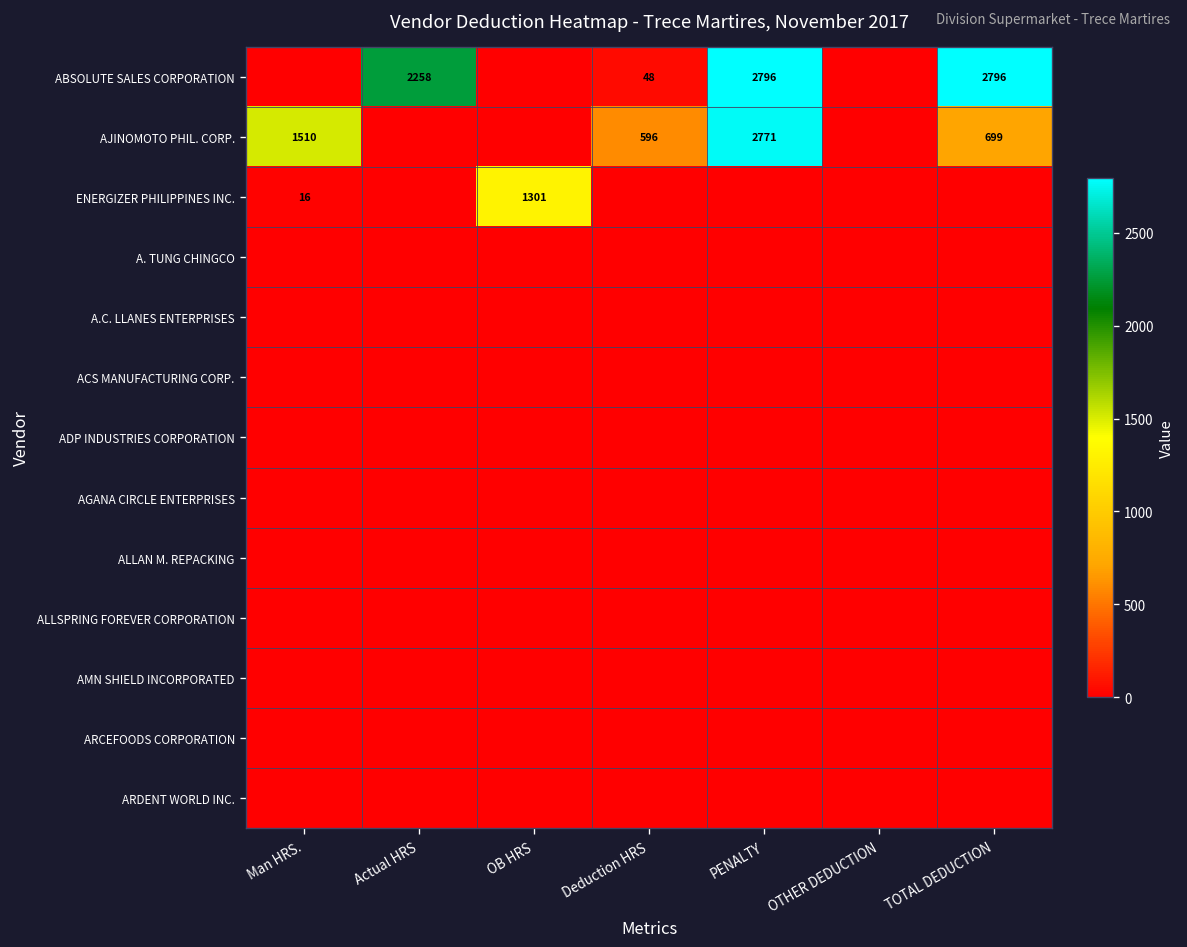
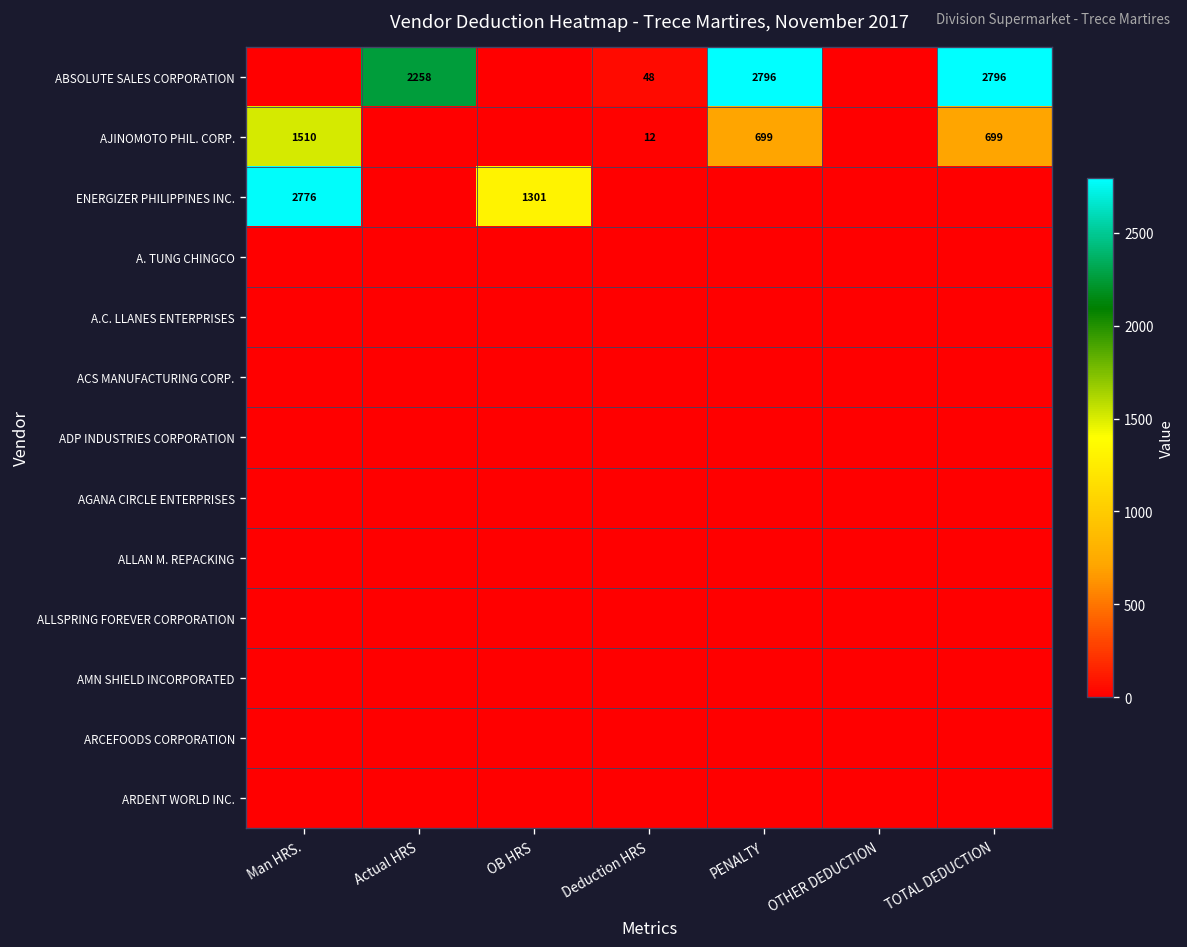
AJINOMOTO PHIL. CORP., Deduction HRS: 596 -> 12
AJINOMOTO PHIL. CORP., PENALTY: 2771 -> 699
ENERGIZER PHILIPPINES INC., Man HRS.: 16 -> 2776
